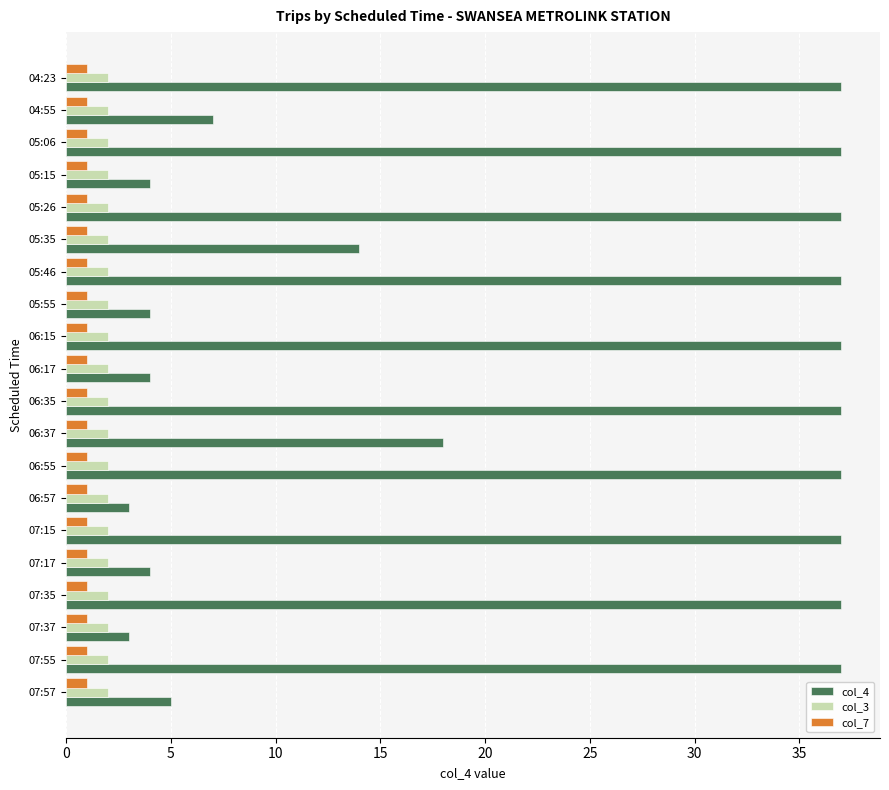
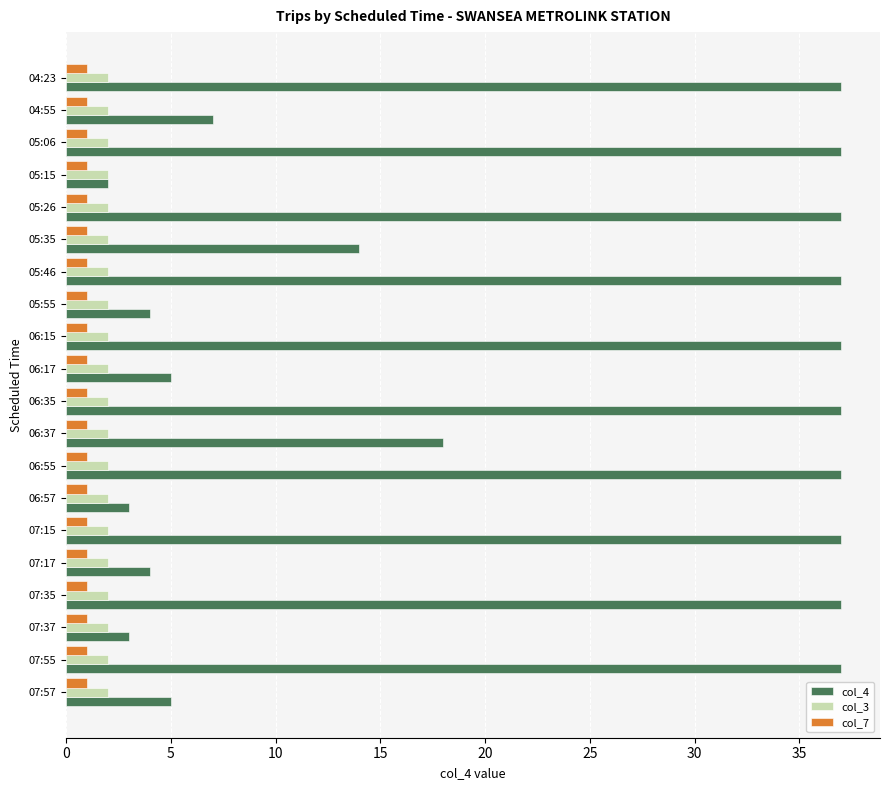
col_4, 05:15: 4 -> 2
col_4, 06:17: 4 -> 5
